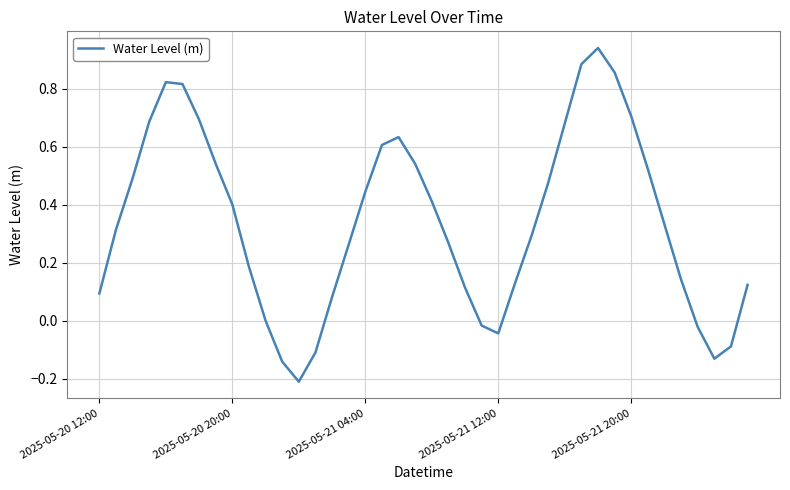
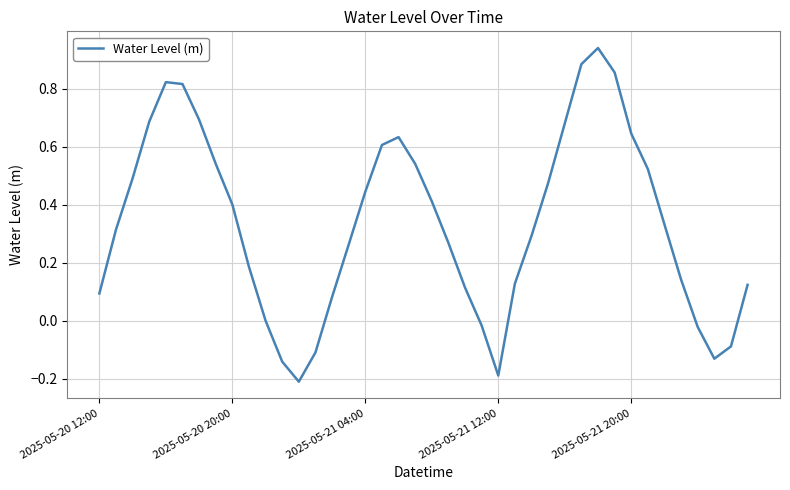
2025-05-21 12:00: -0.04 -> -0.19
2025-05-21 20:00: 0.70 -> 0.64
